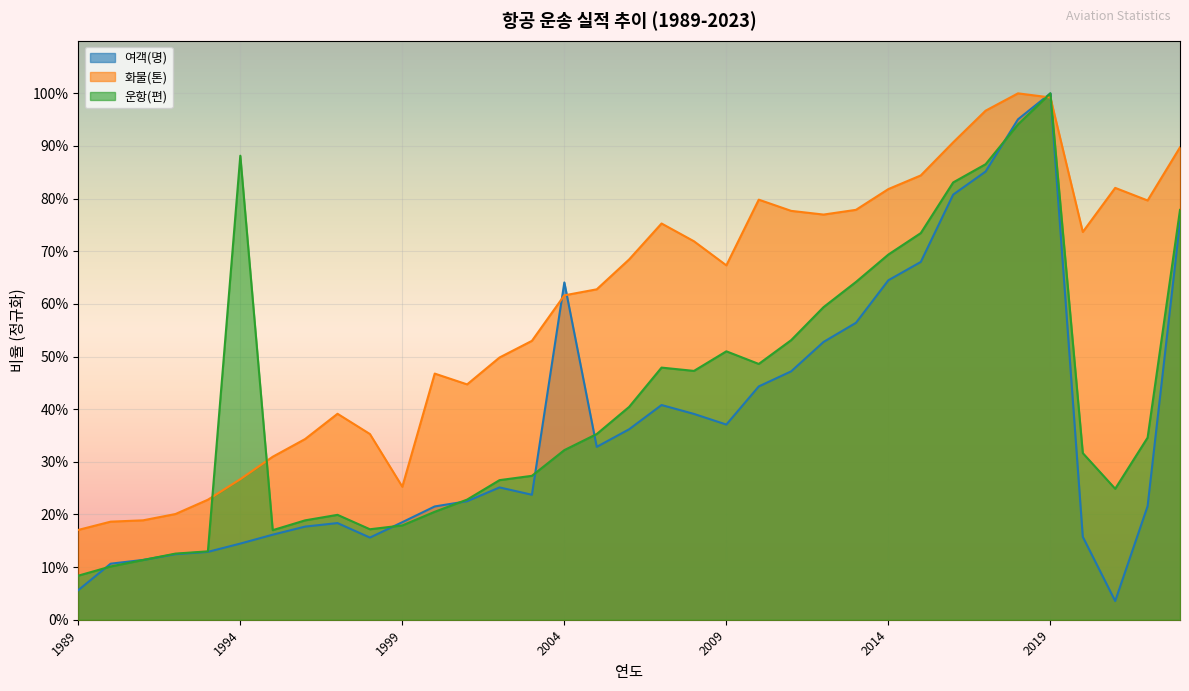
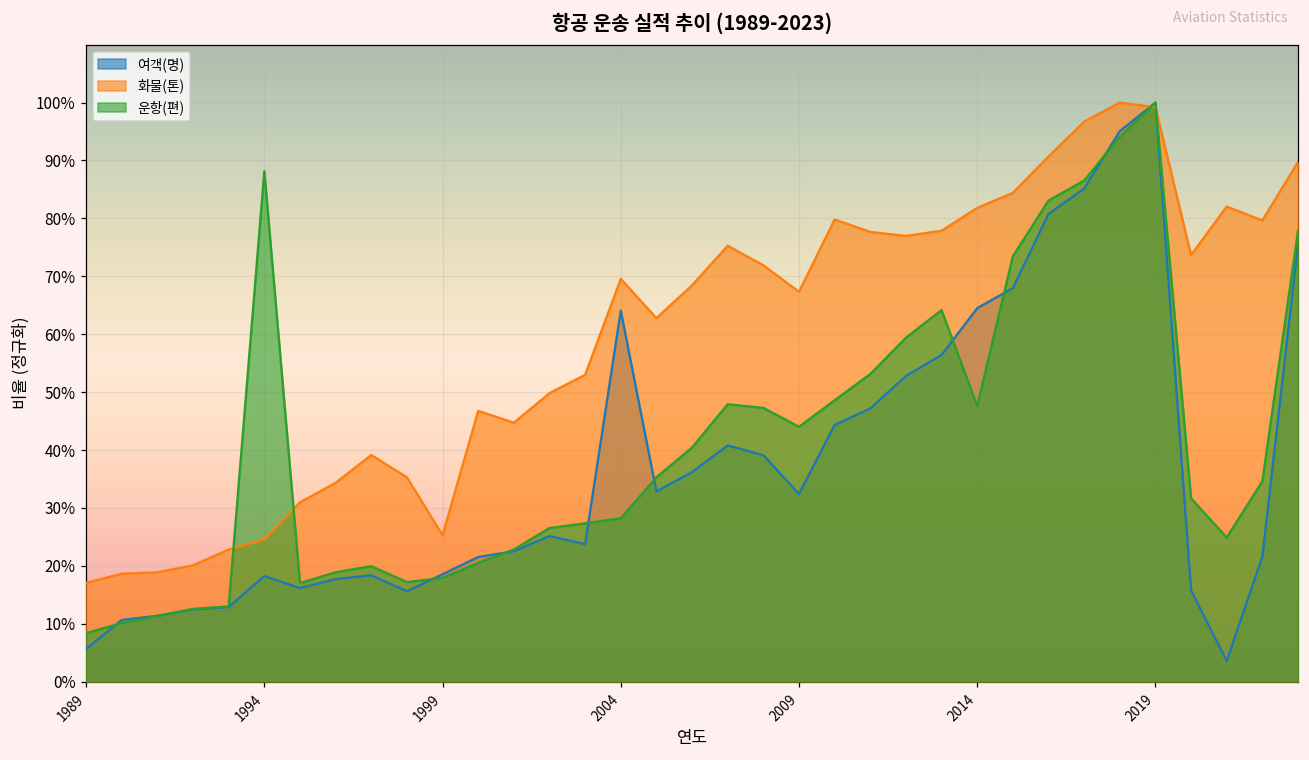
여객(명), 1994: 14% -> 18%
화물(톤), 1994: 27% -> 25%
화물(톤), 2004: 62% -> 70%
운항(편), 2004: 32% -> 28%
여객(명), 2009: 37% -> 32%
운항(편), 2009: 51% -> 44%
운항(편), 2014: 69% -> 48%
